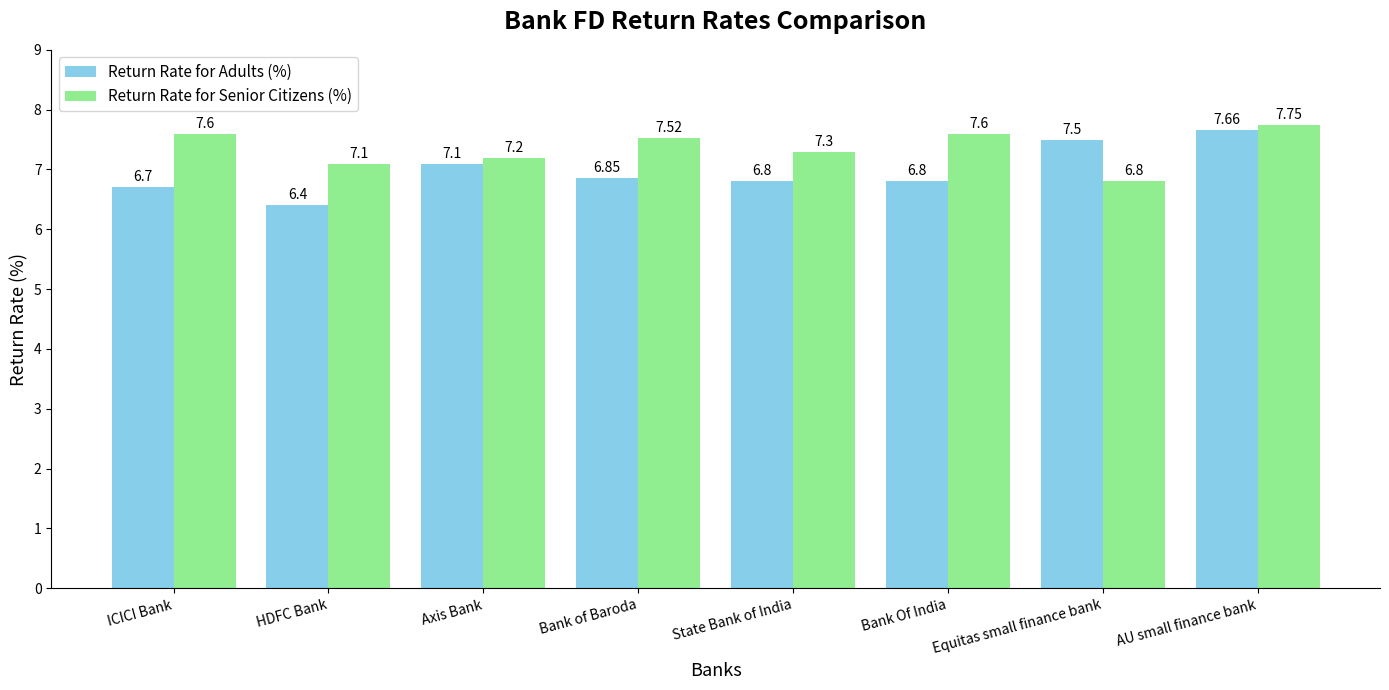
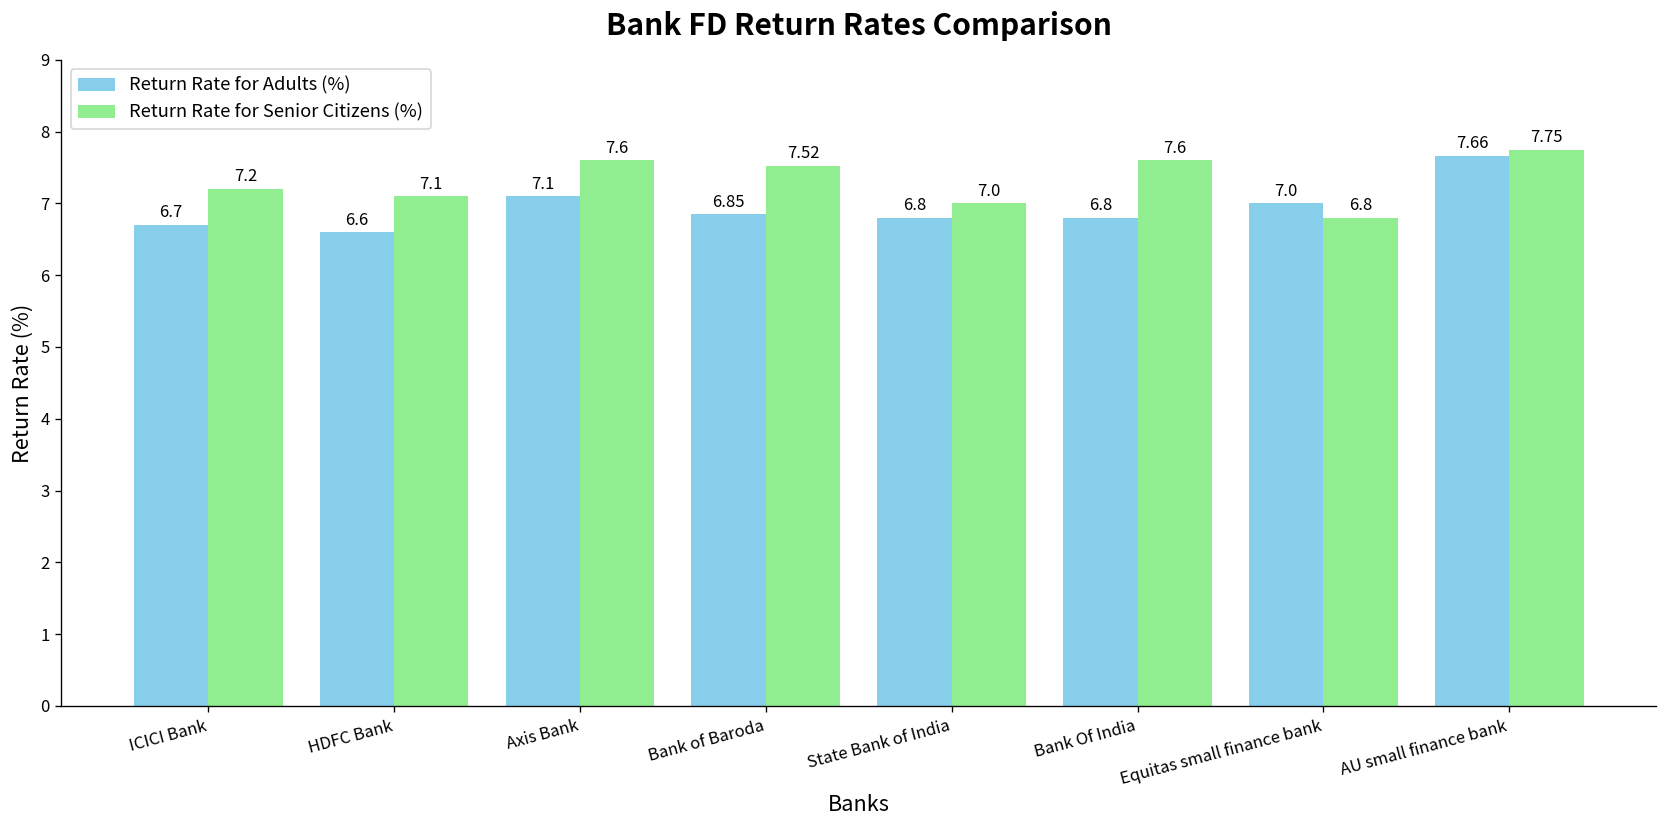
Return Rate for Senior Citizens (%), ICICI Bank: 7.6 -> 7.2
Return Rate for Adults (%), HDFC Bank: 6.4 -> 6.6
Return Rate for Senior Citizens (%), Axis Bank: 7.2 -> 7.6
Return Rate for Senior Citizens (%), State Bank of India: 7.3 -> 7.0
Return Rate for Adults (%), Equitas small finance bank: 7.5 -> 7.0
